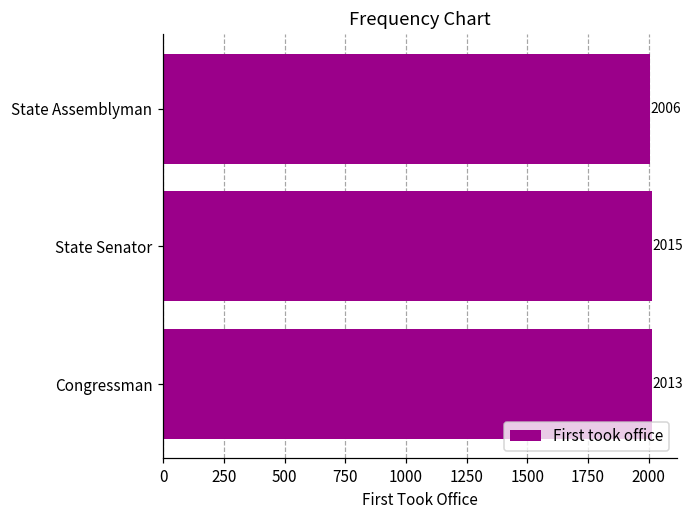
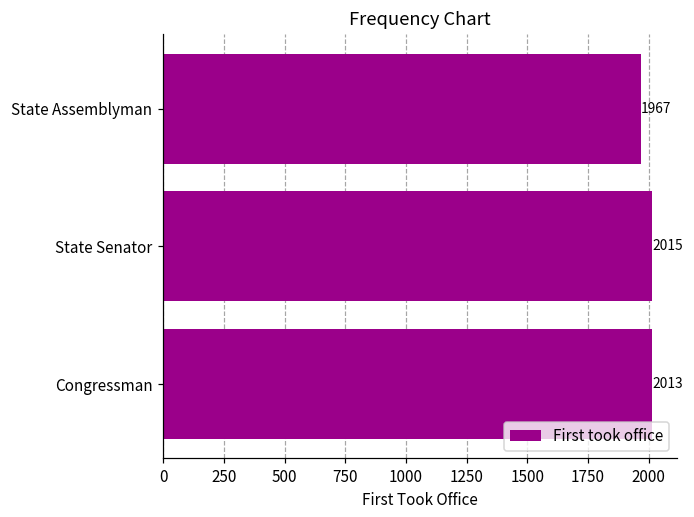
State Assemblyman: 2006 -> 1967
